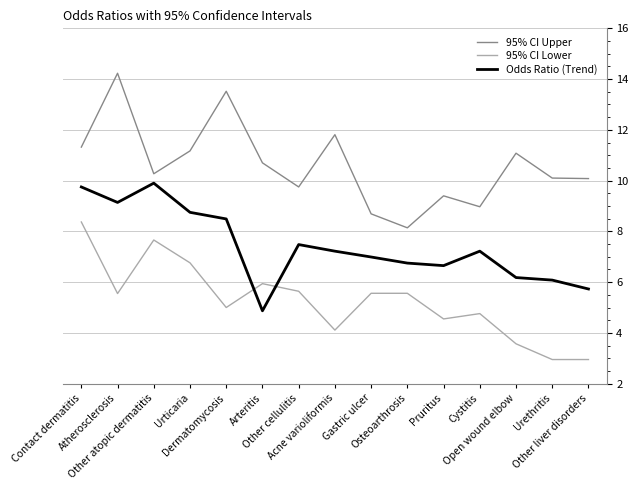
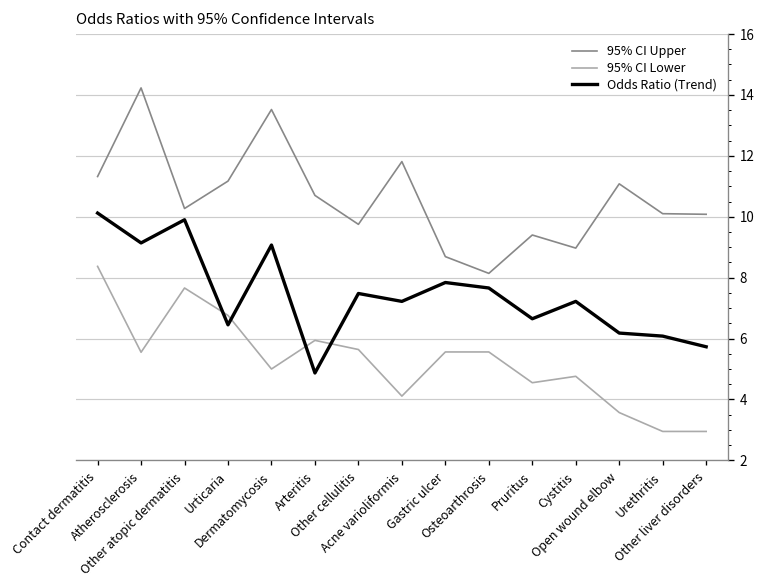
Odds Ratio (Trend), Contact dermatitis: 9.8 -> 10.1
Odds Ratio (Trend), Urticaria: 8.8 -> 6.5
Odds Ratio (Trend), Dermatomycosis: 8.5 -> 9.1
Odds Ratio (Trend), Gastric ulcer: 7.0 -> 7.8
Odds Ratio (Trend), Osteoarthrosis: 6.8 -> 7.7
